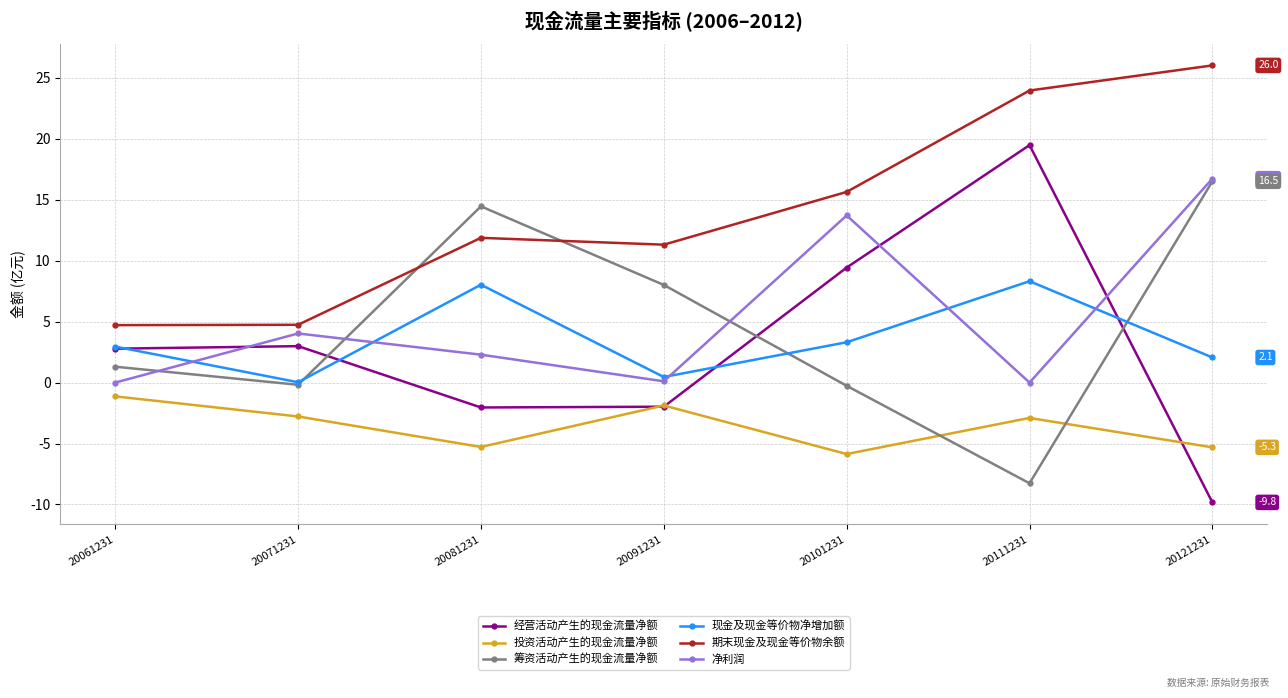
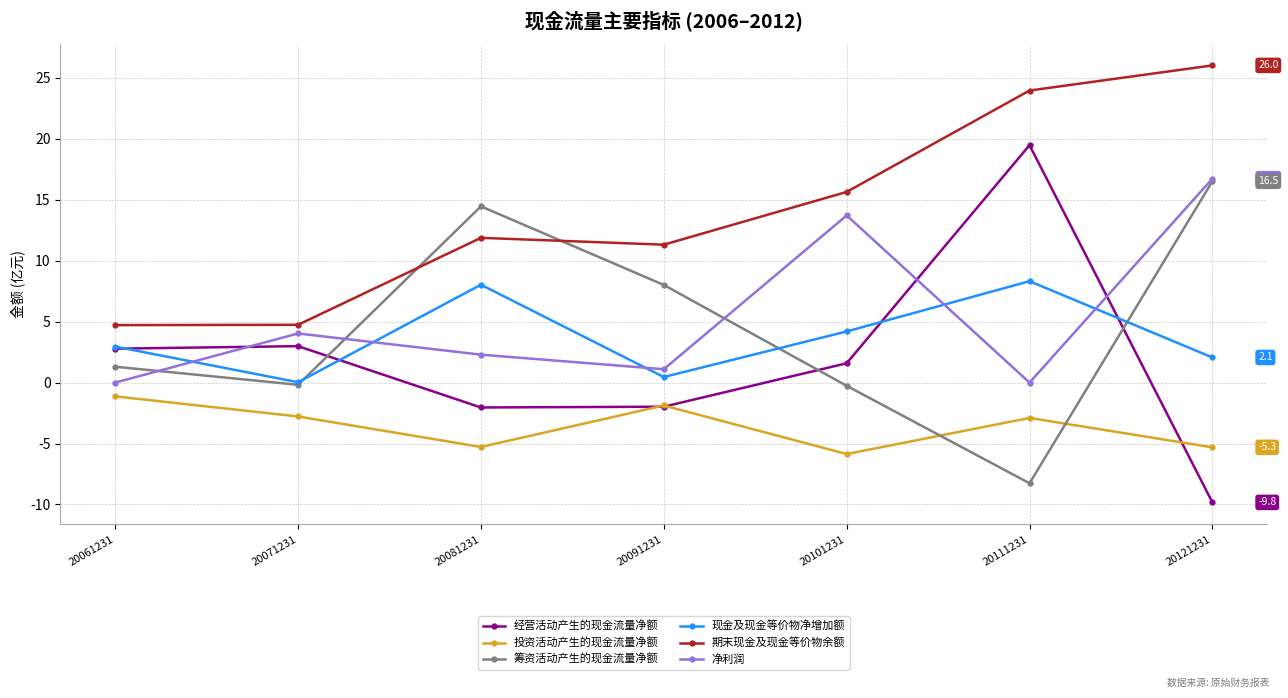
净利润, 20091231: 0.1 -> 1.1
经营活动产生的现金流量净额, 20101231: 9.4 -> 1.6
现金及现金等价物净增加额, 20101231: 3.3 -> 4.2
